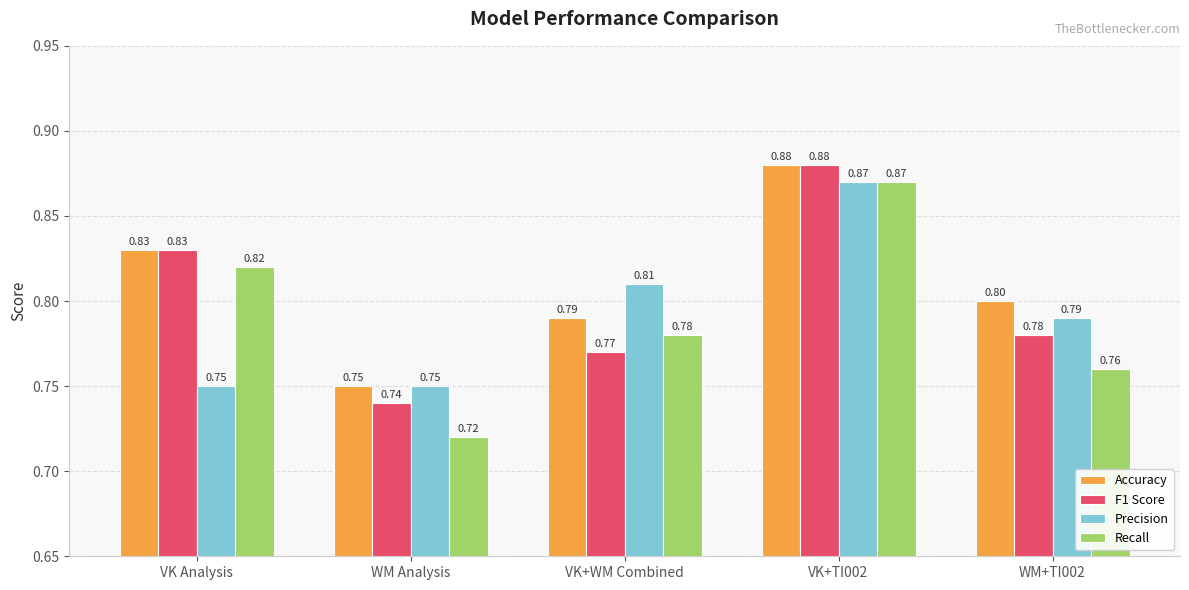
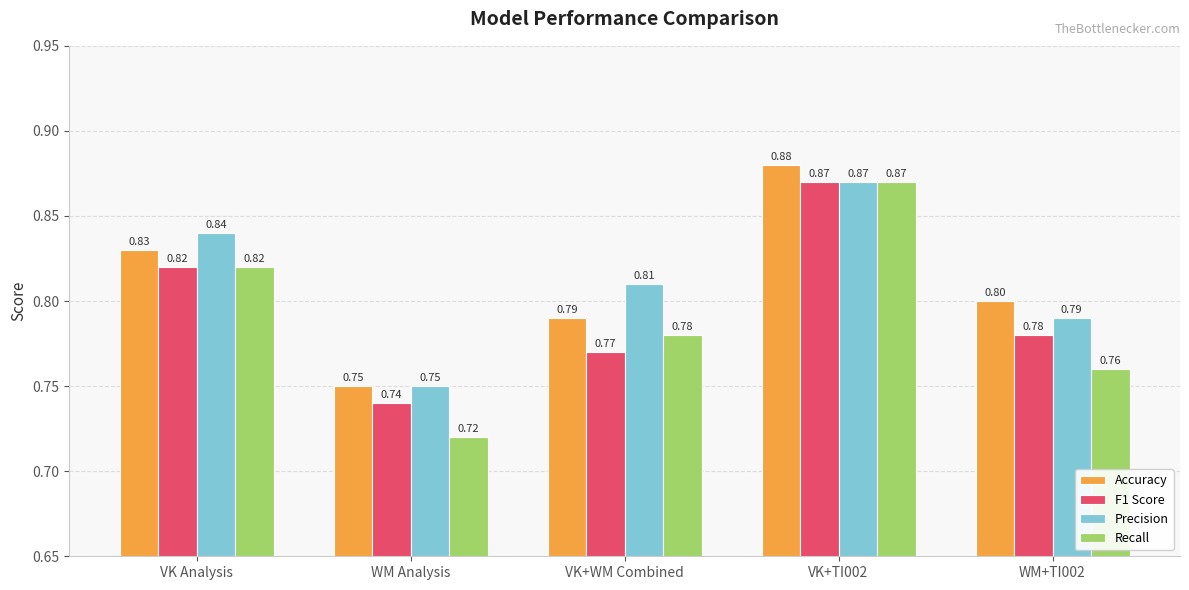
F1 Score, VK Analysis: 0.83 -> 0.82
Precision, VK Analysis: 0.75 -> 0.84
F1 Score, VK+TI002: 0.88 -> 0.87
